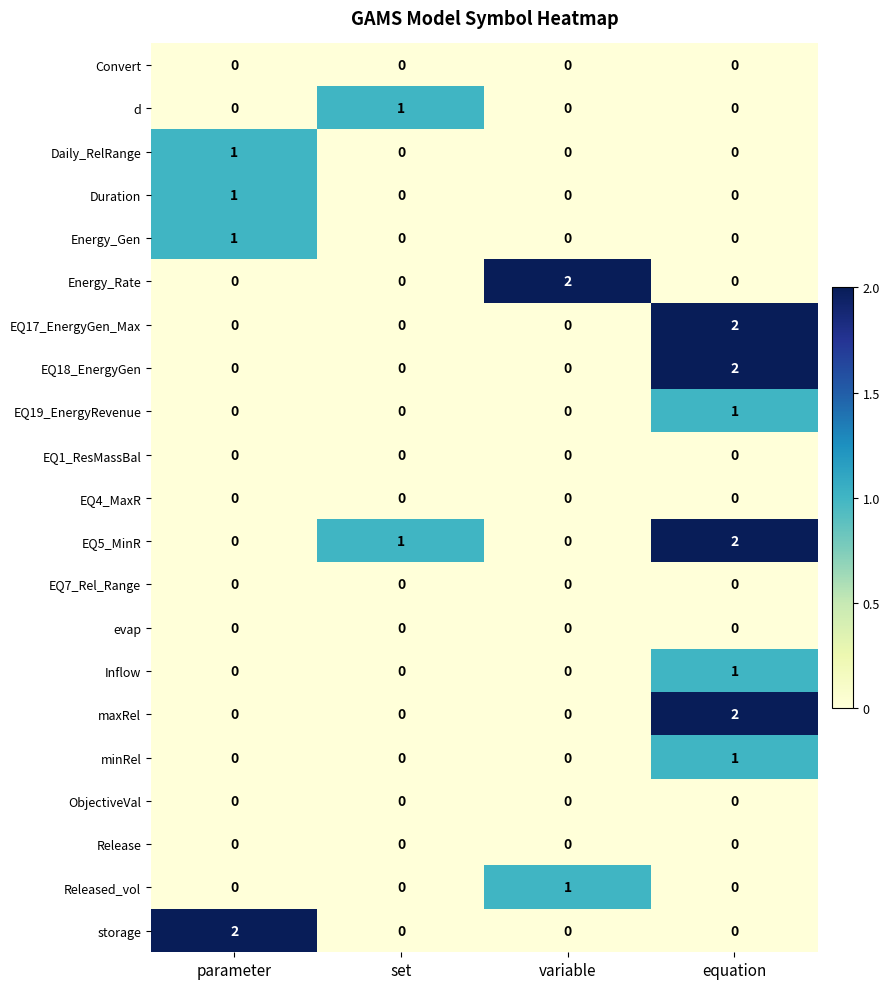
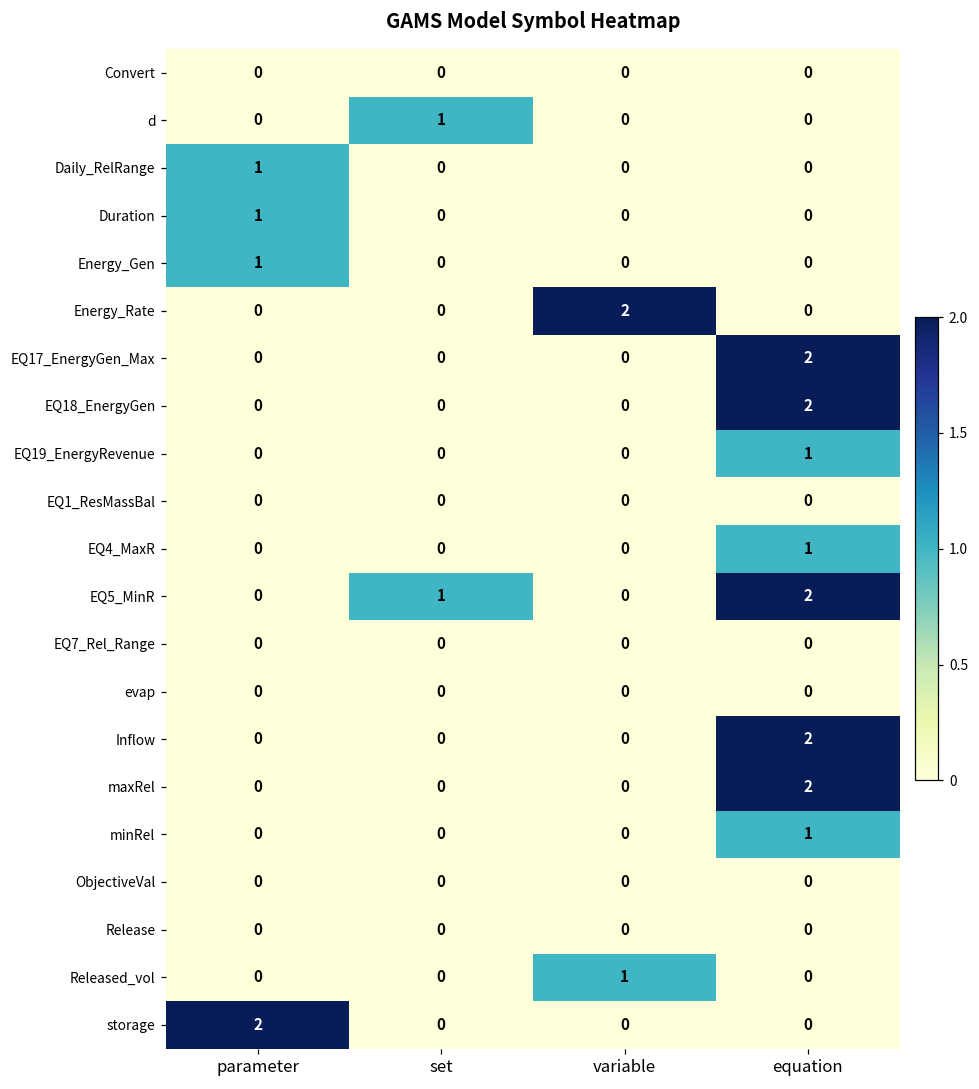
EQ4_MaxR, equation: 0 -> 1
Inflow, equation: 1 -> 2
